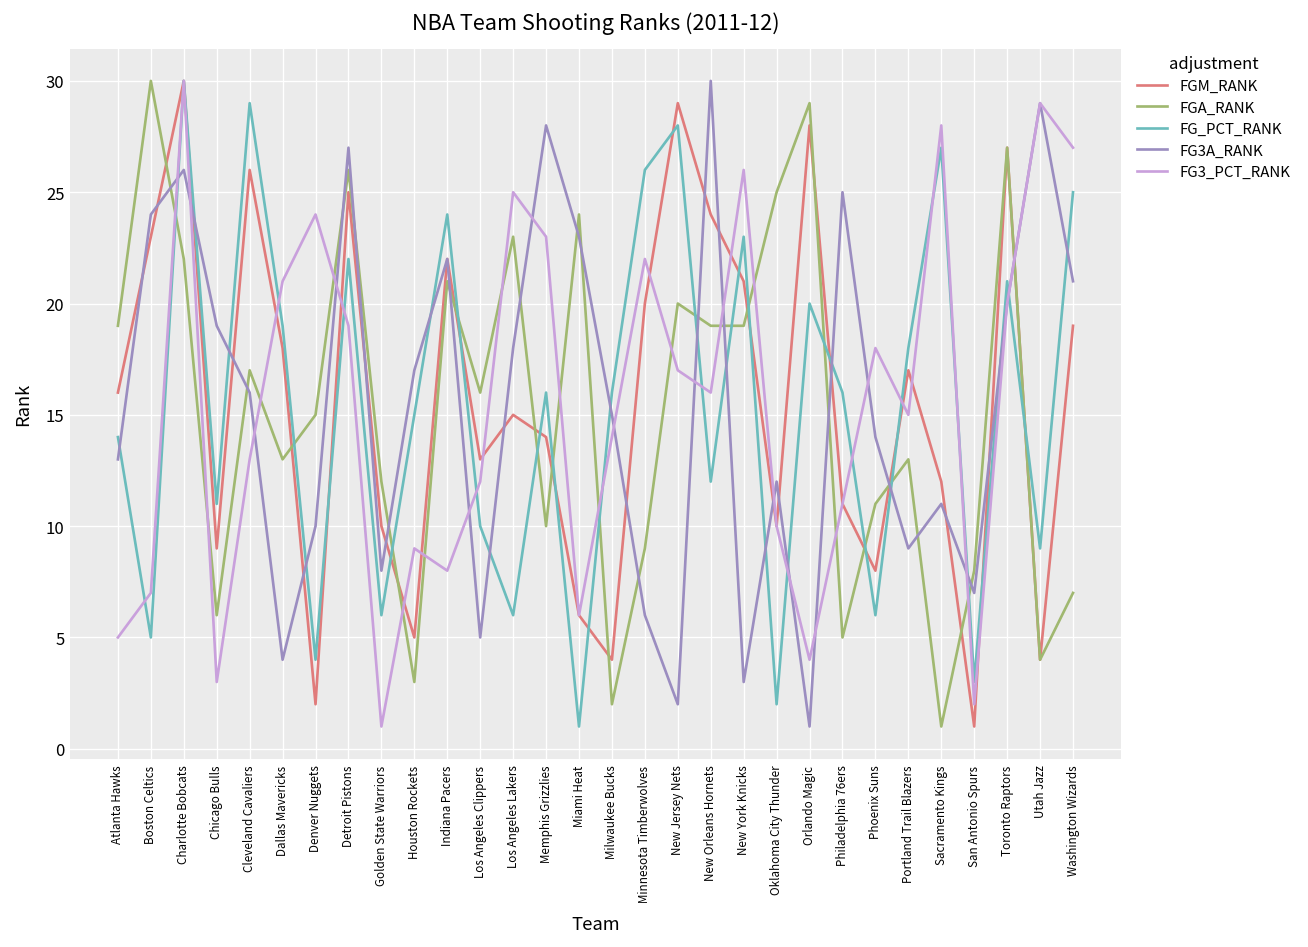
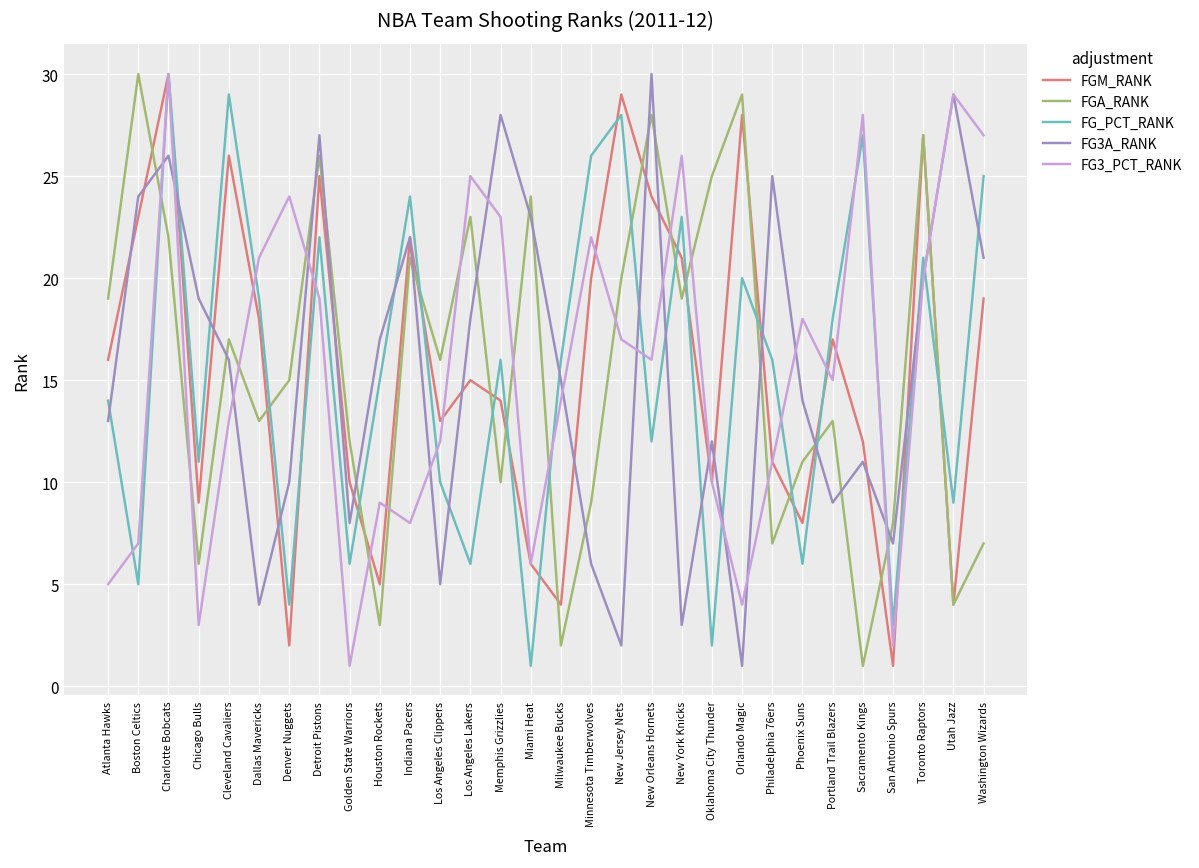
FGA_RANK, New Orleans Hornets: 19 -> 28
FGA_RANK, Philadelphia 76ers: 5 -> 7
